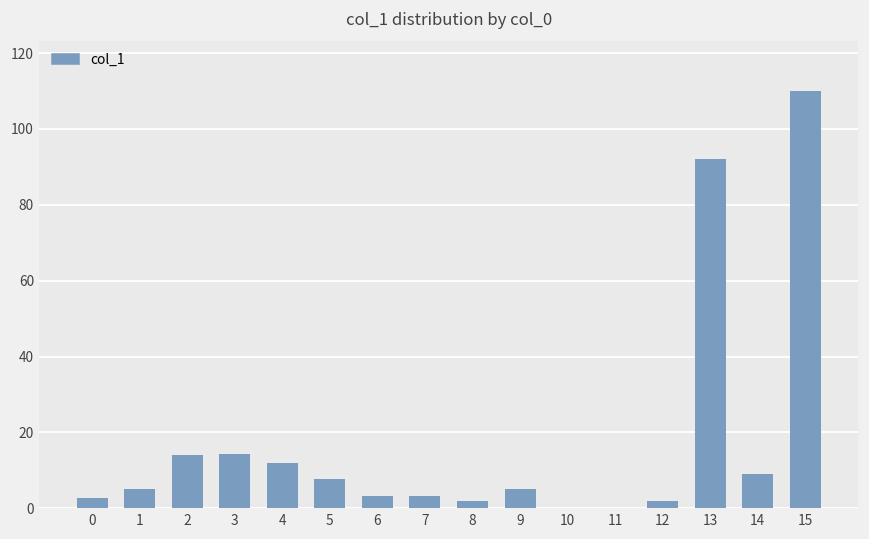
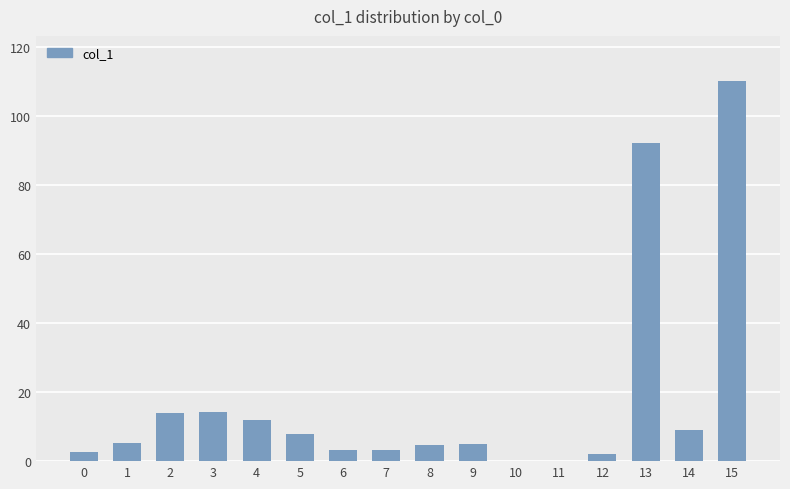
8: 2 -> 5
